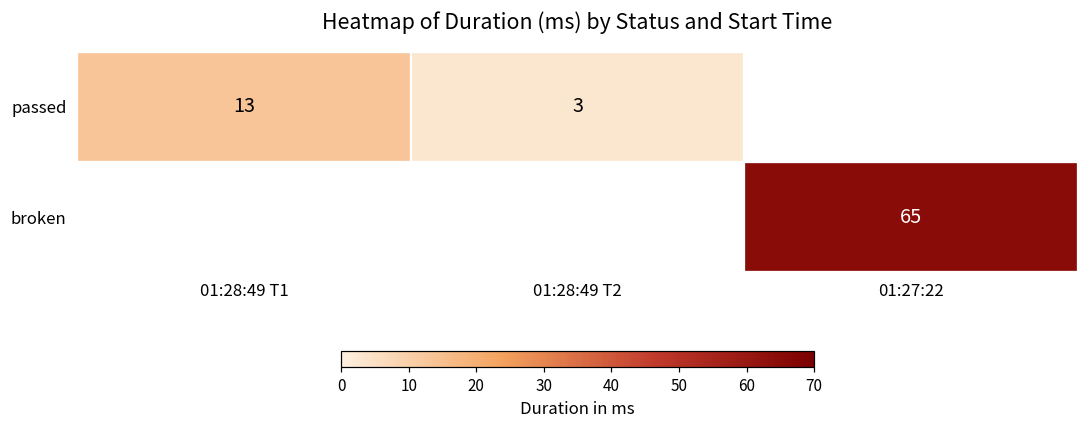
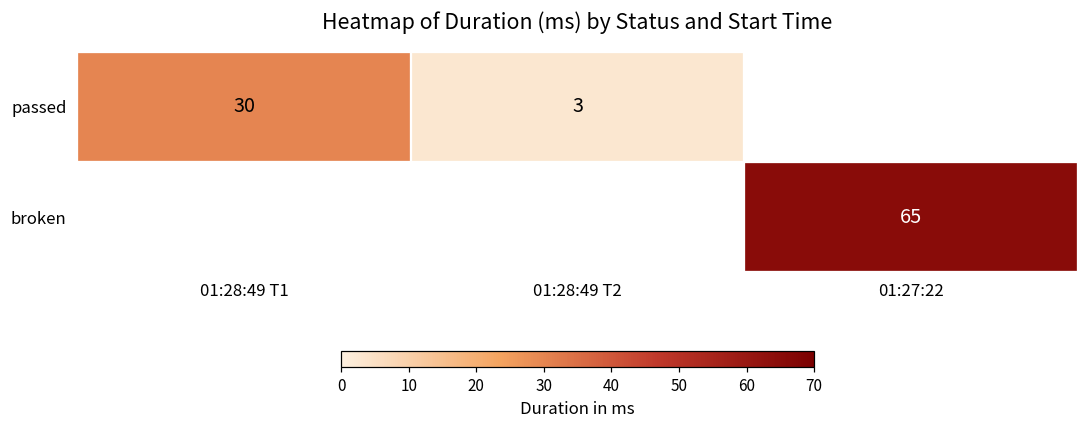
passed, 01:28:49 T1: 13 -> 30
